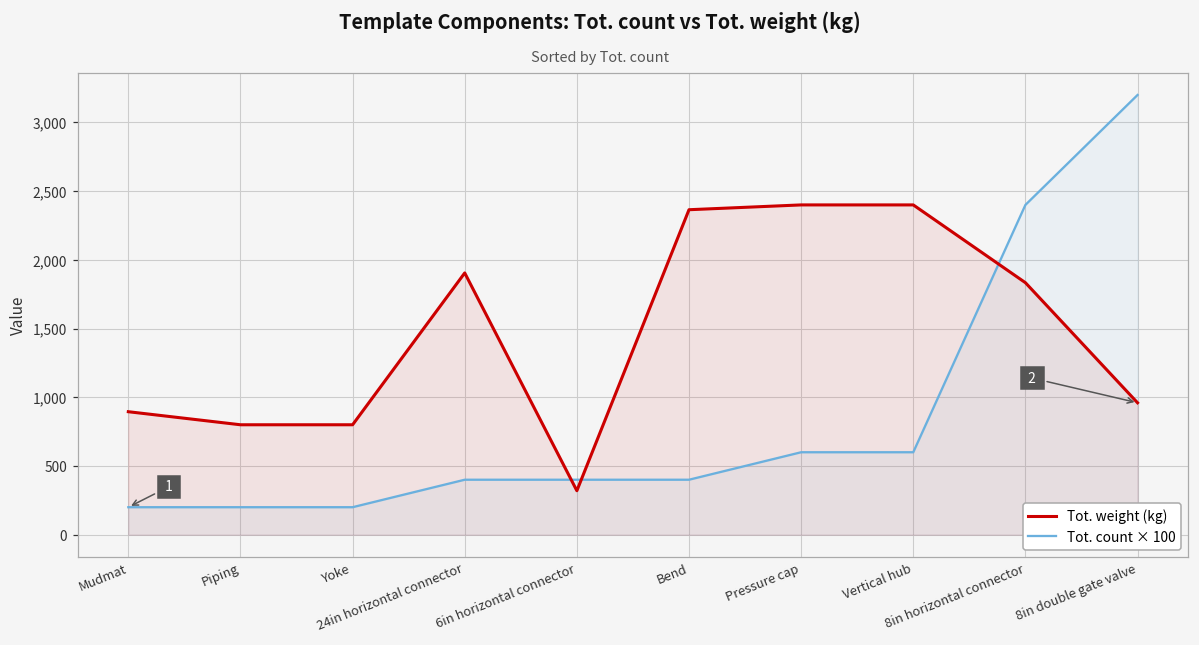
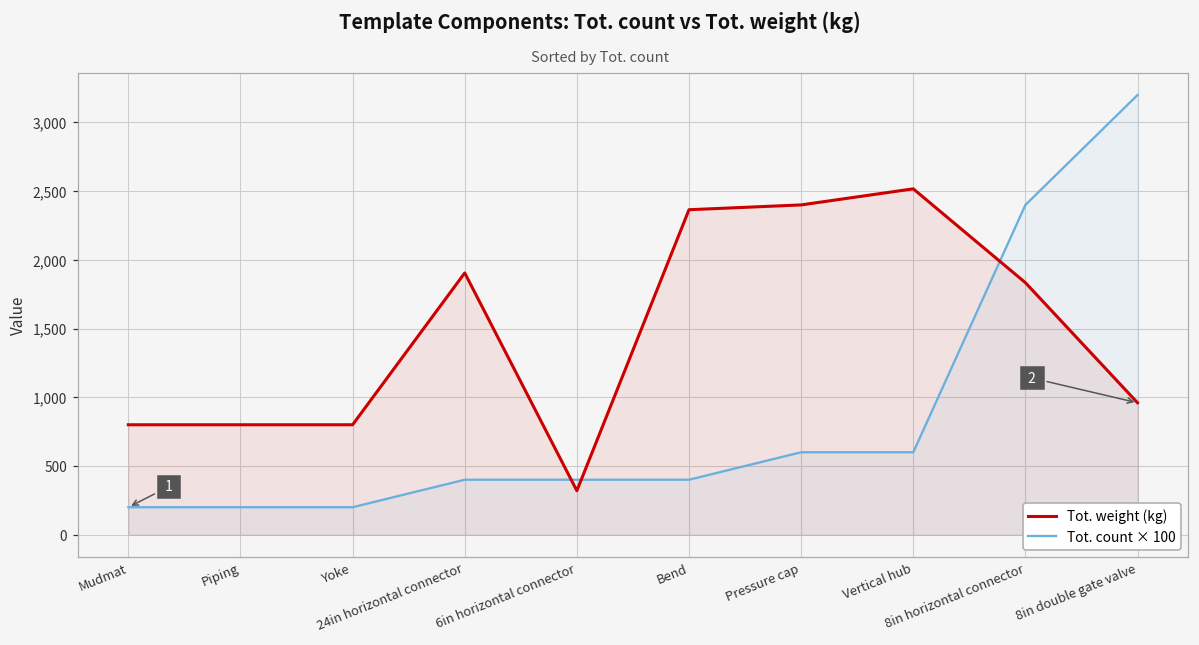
Tot. weight (kg), Mudmat: 900 -> 800
Tot. weight (kg), Vertical hub: 2,400 -> 2,520
